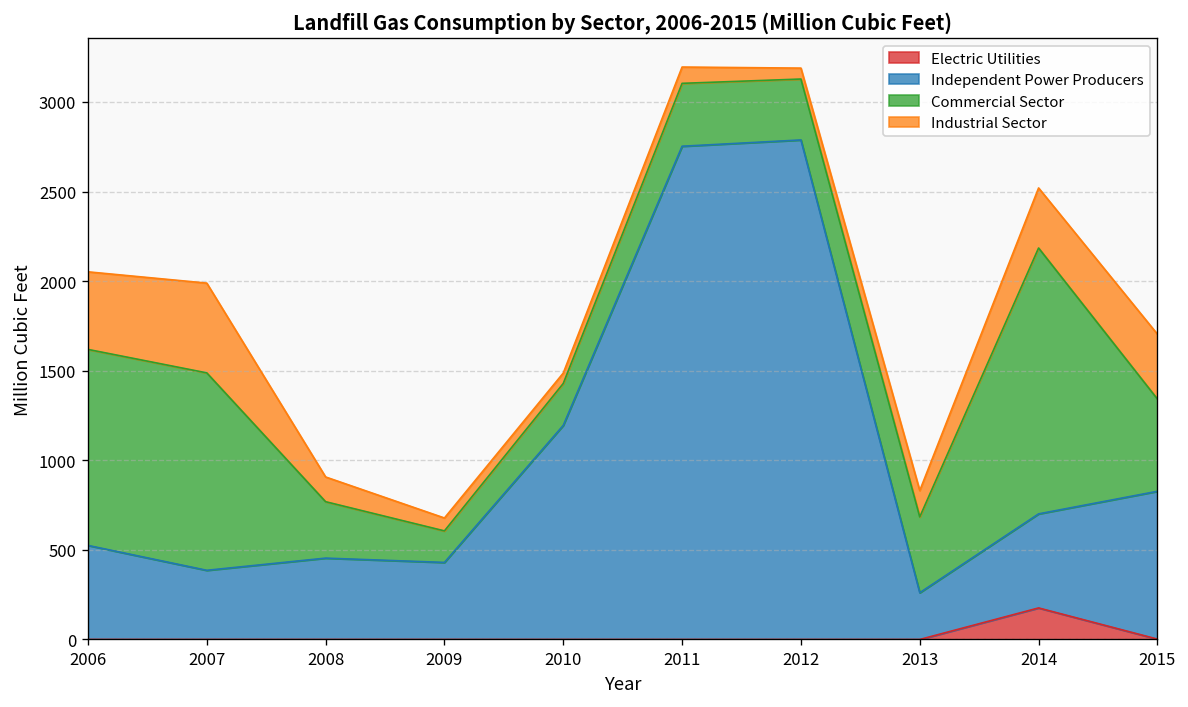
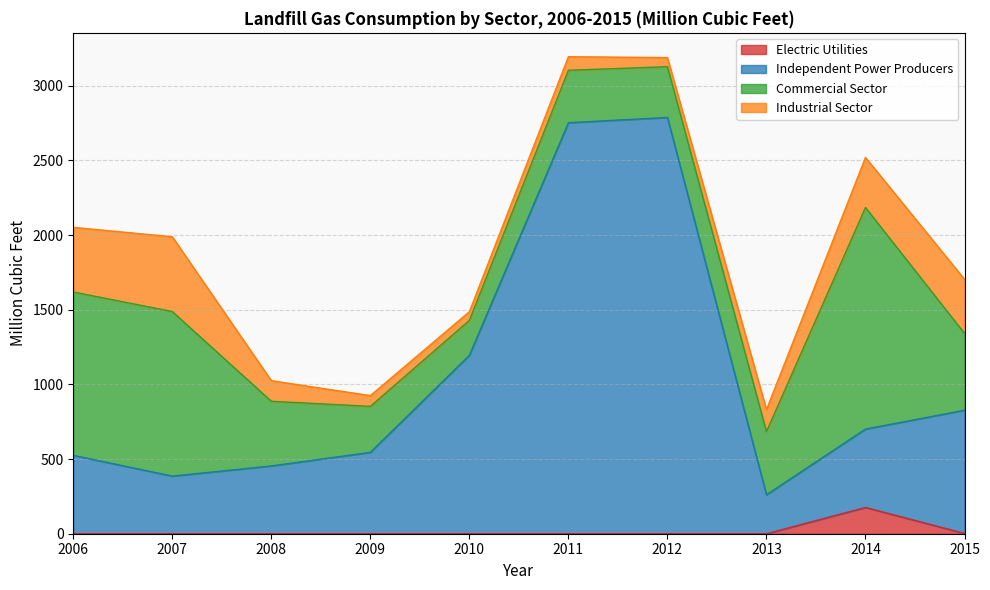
Commercial Sector, 2008: 320 -> 430
Independent Power Producers, 2009: 430 -> 550
Commercial Sector, 2009: 180 -> 310
